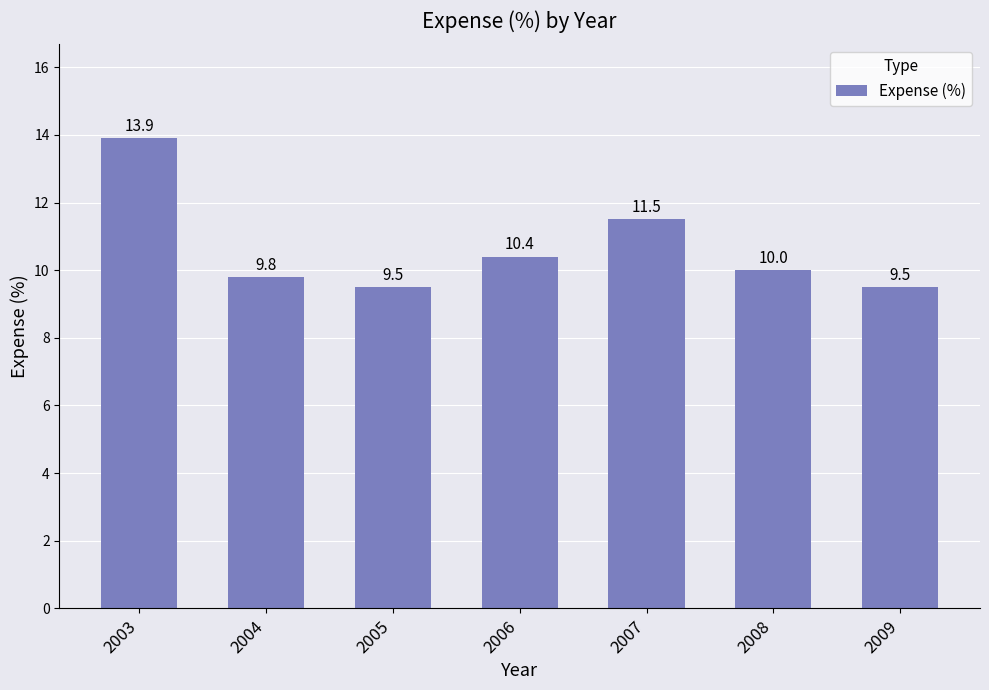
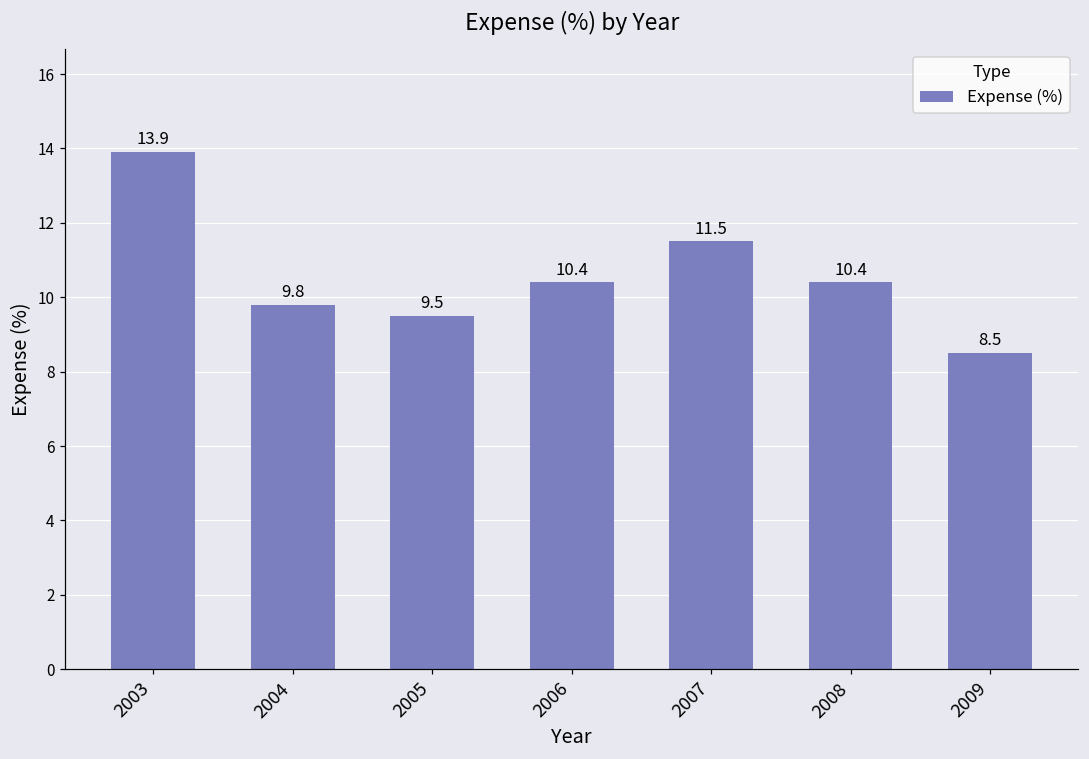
2008: 10.0 -> 10.4
2009: 9.5 -> 8.5
